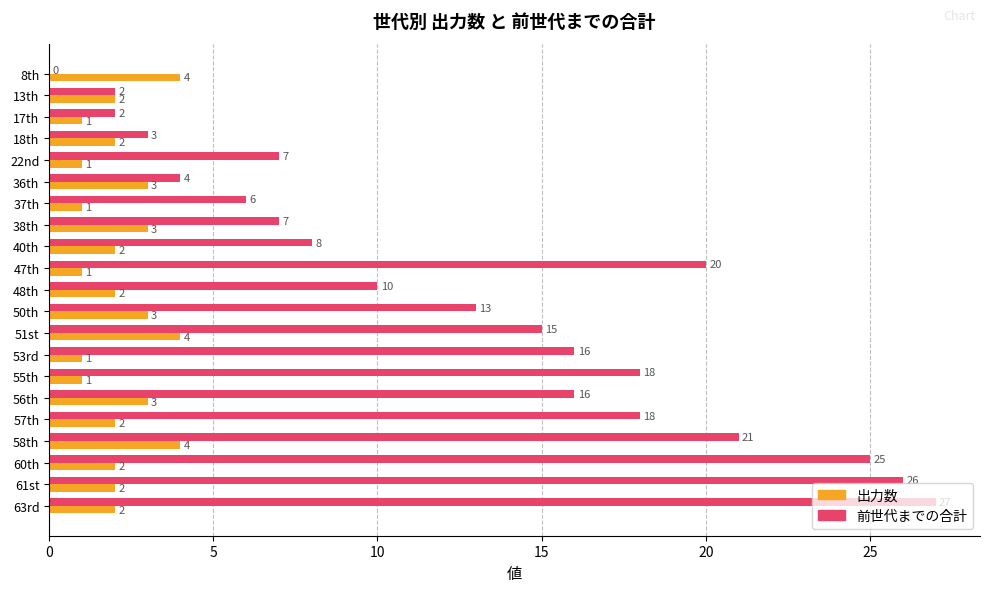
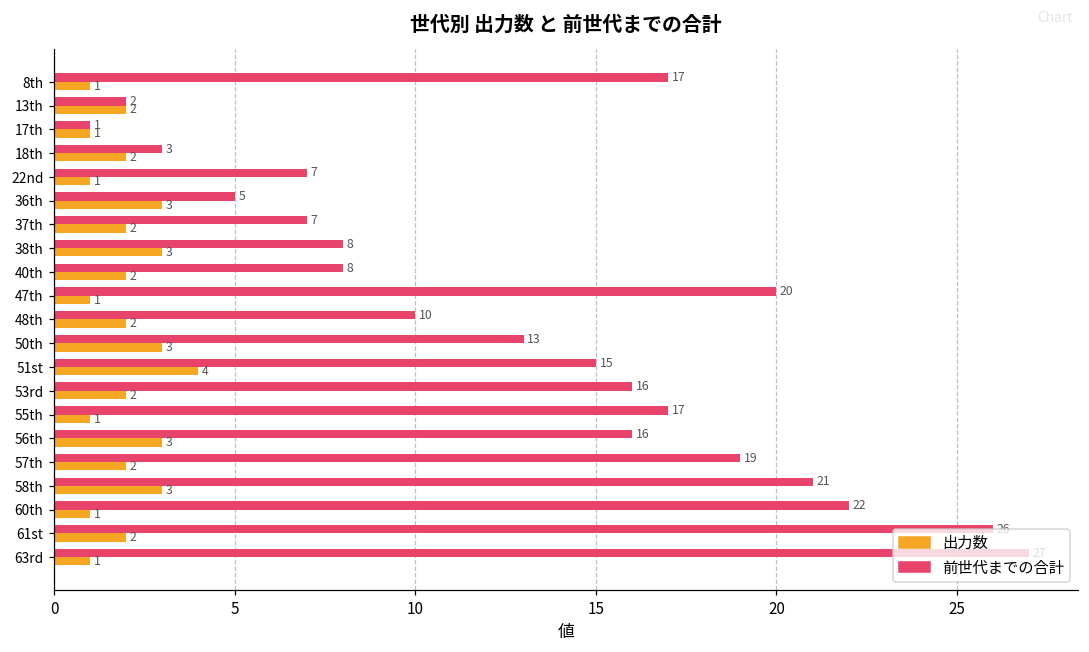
前世代までの合計, 8th: 0 -> 17
出力数, 8th: 4 -> 1
前世代までの合計, 17th: 2 -> 1
前世代までの合計, 36th: 4 -> 5
前世代までの合計, 37th: 6 -> 7
出力数, 37th: 1 -> 2
前世代までの合計, 38th: 7 -> 8
出力数, 53rd: 1 -> 2
前世代までの合計, 55th: 18 -> 17
前世代までの合計, 57th: 18 -> 19
出力数, 58th: 4 -> 3
前世代までの合計, 60th: 25 -> 22
出力数, 60th: 2 -> 1
出力数, 63rd: 2 -> 1
